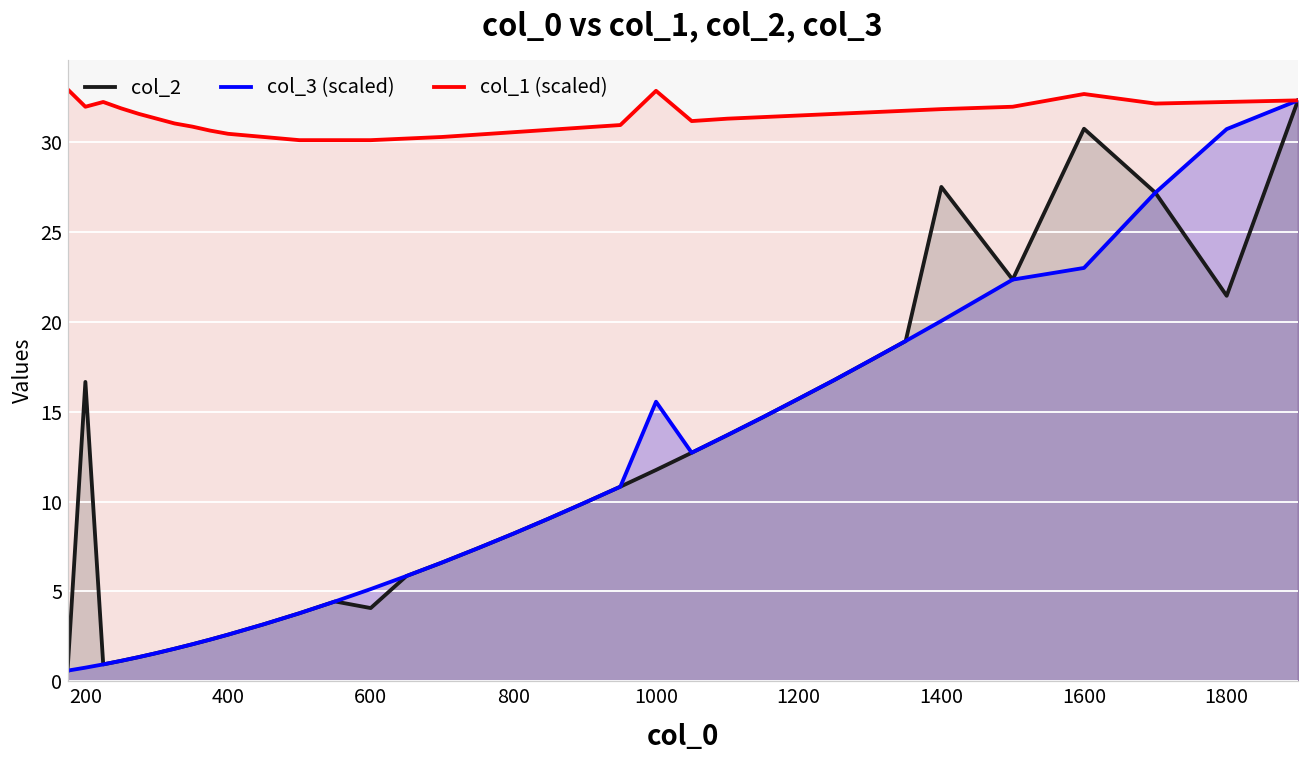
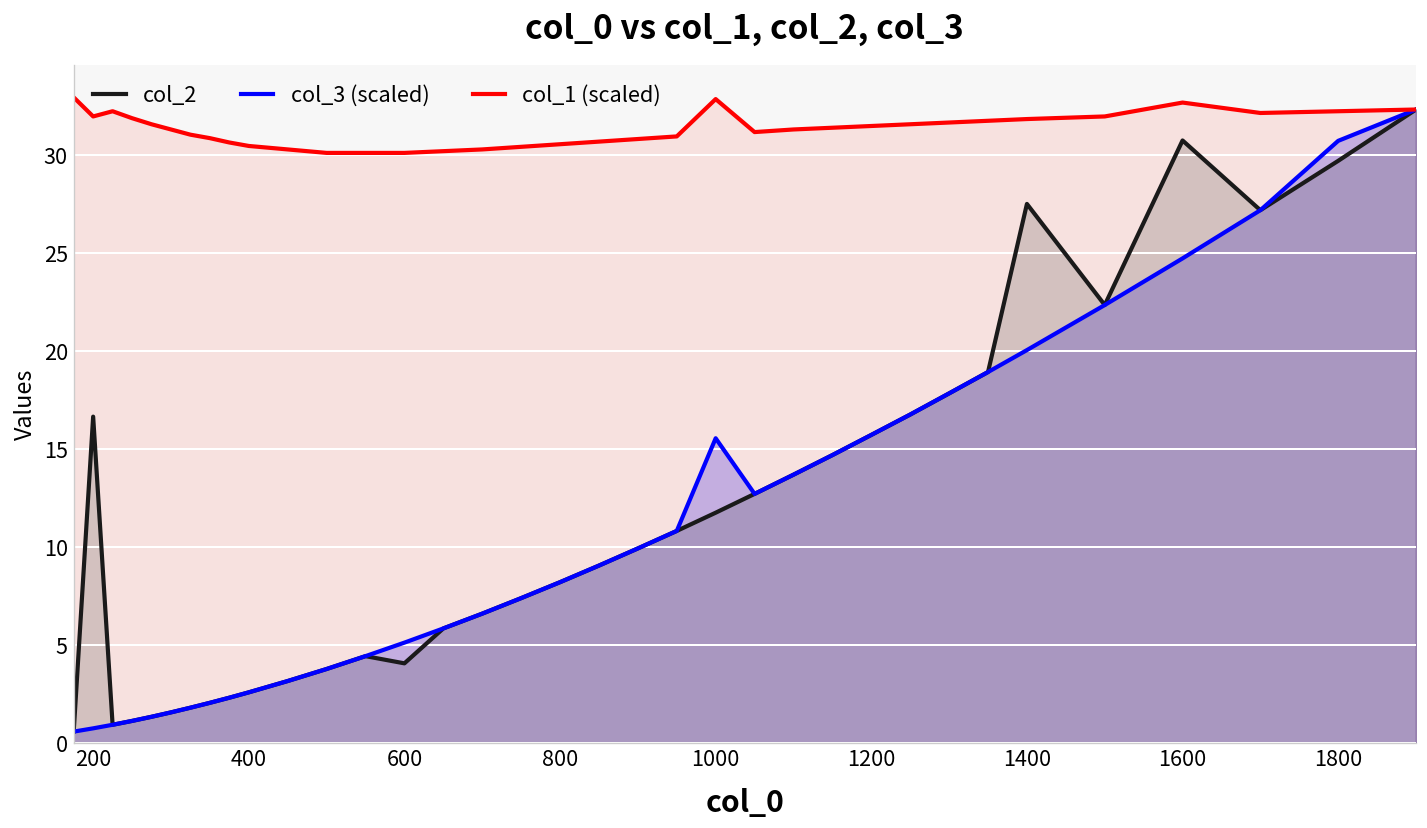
col_3 (scaled), 1600: 23.0 -> 24.7
col_2, 1800: 21.5 -> 29.7
